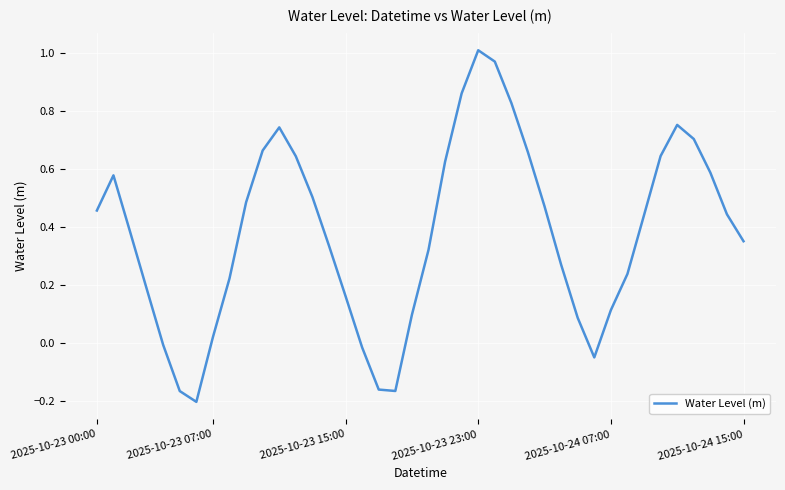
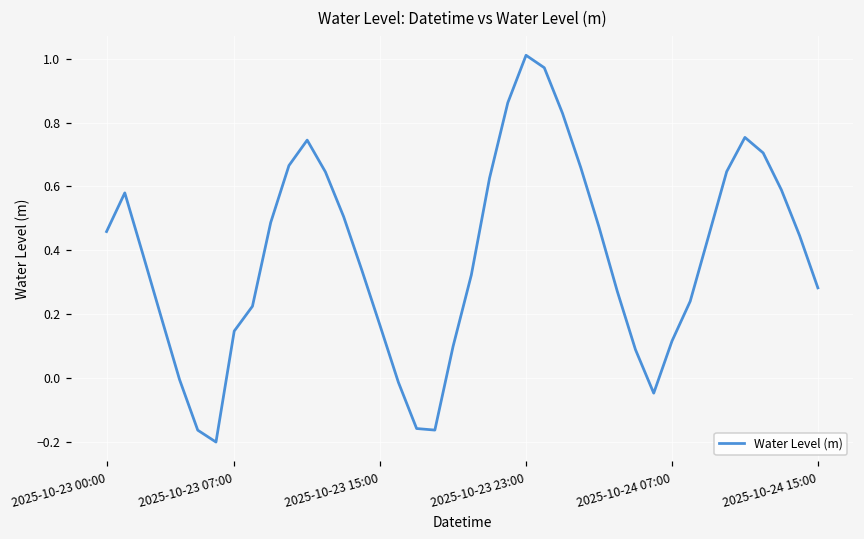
2025-10-23 07:00: 0.02 -> 0.15
2025-10-24 15:00: 0.35 -> 0.28
